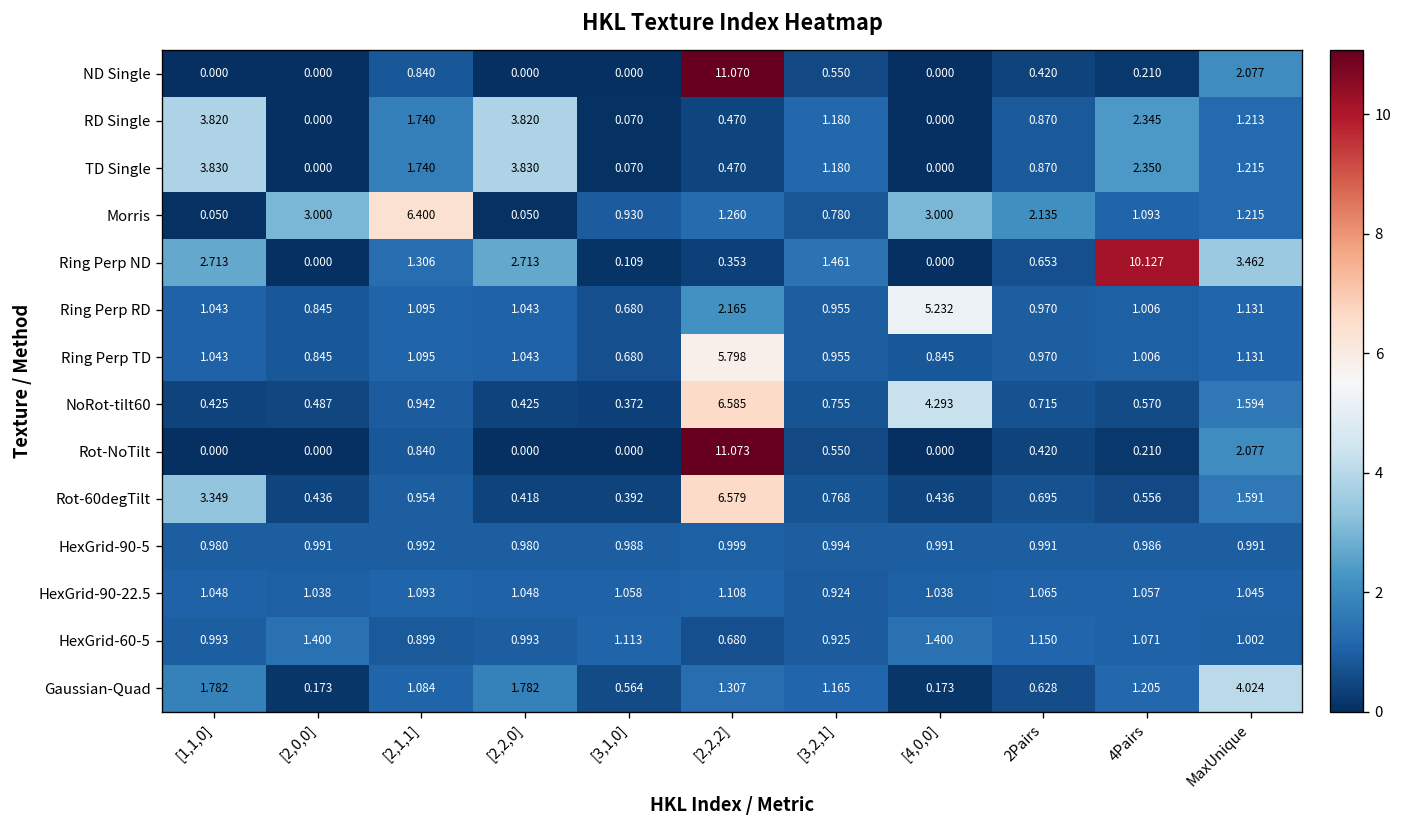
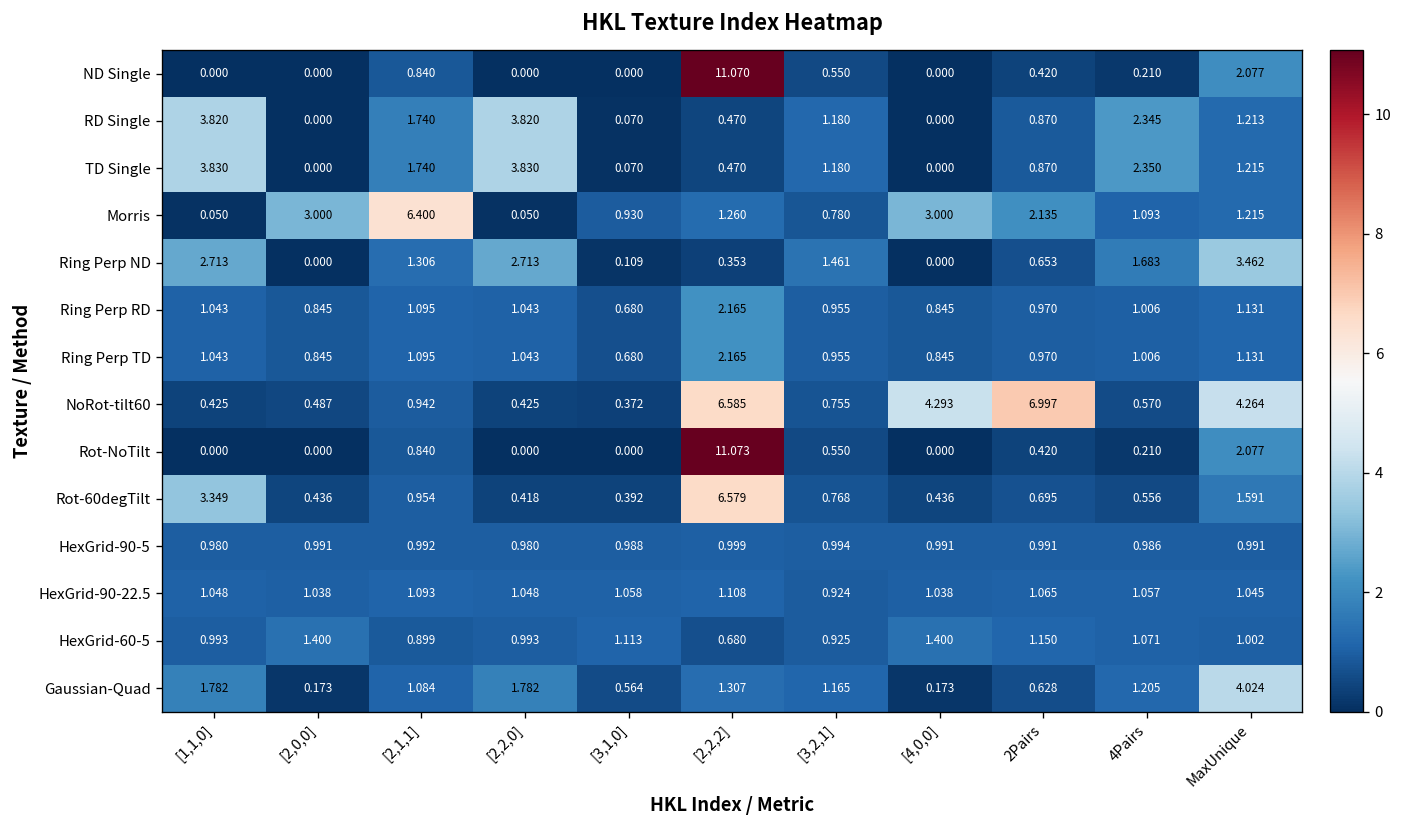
Ring Perp ND, 4Pairs: 10.127 -> 1.683
Ring Perp RD, [4,0,0]: 5.232 -> 0.845
Ring Perp TD, [2,2,2]: 5.798 -> 2.165
NoRot-tilt60, 2Pairs: 0.715 -> 6.997
NoRot-tilt60, MaxUnique: 1.594 -> 4.264
